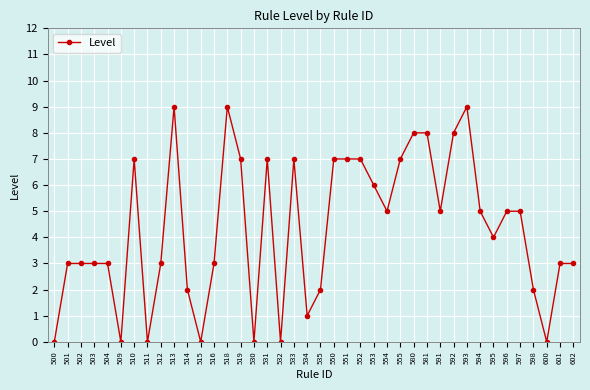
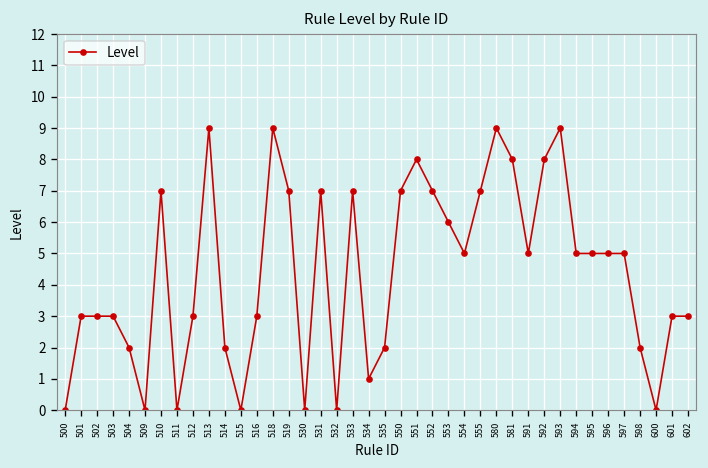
504: 3 -> 2
551: 7 -> 8
580: 8 -> 9
595: 4 -> 5
